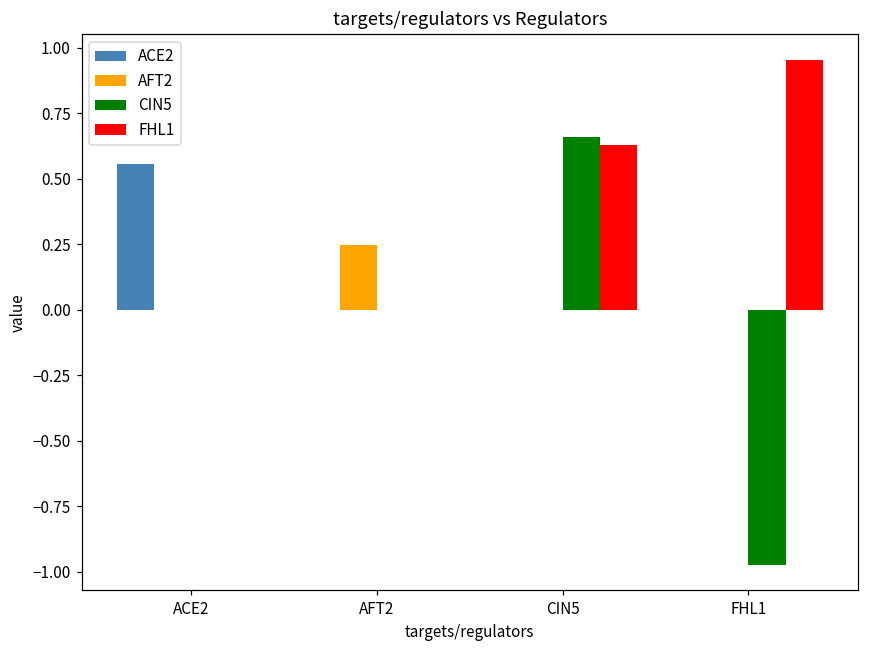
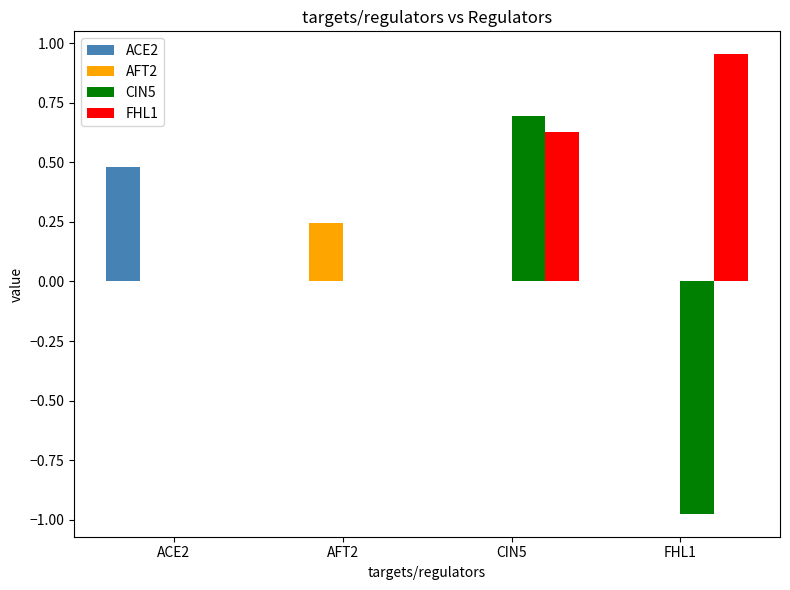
ACE2, ACE2: 0.55 -> 0.48
CIN5, CIN5: 0.66 -> 0.70
